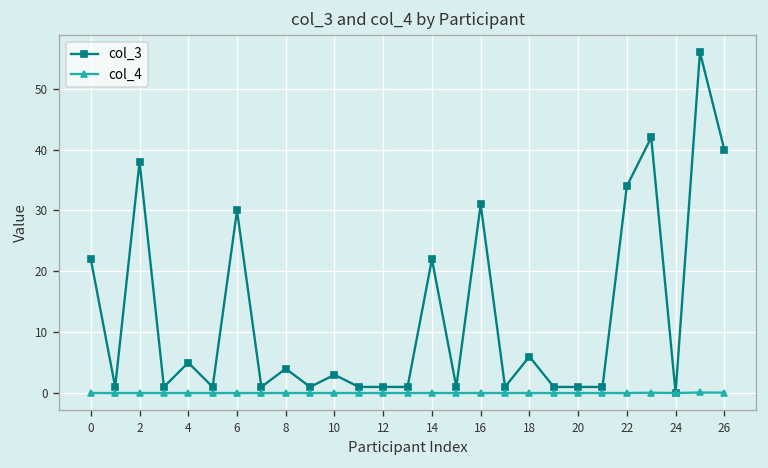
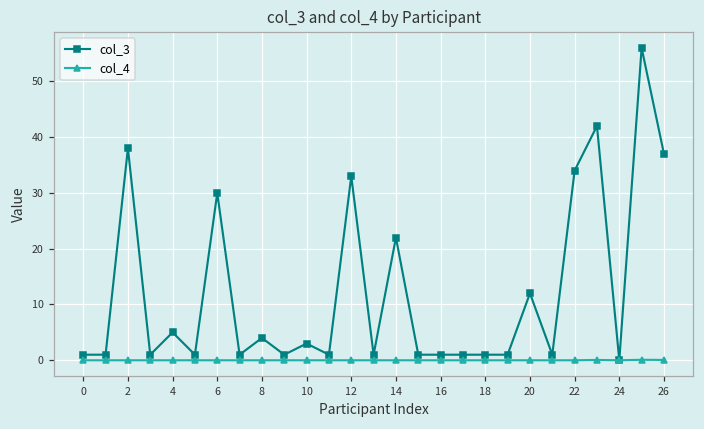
col_3, 0: 22 -> 1
col_3, 12: 1 -> 33
col_3, 16: 31 -> 1
col_3, 18: 6 -> 1
col_3, 20: 1 -> 12
col_3, 26: 40 -> 37
